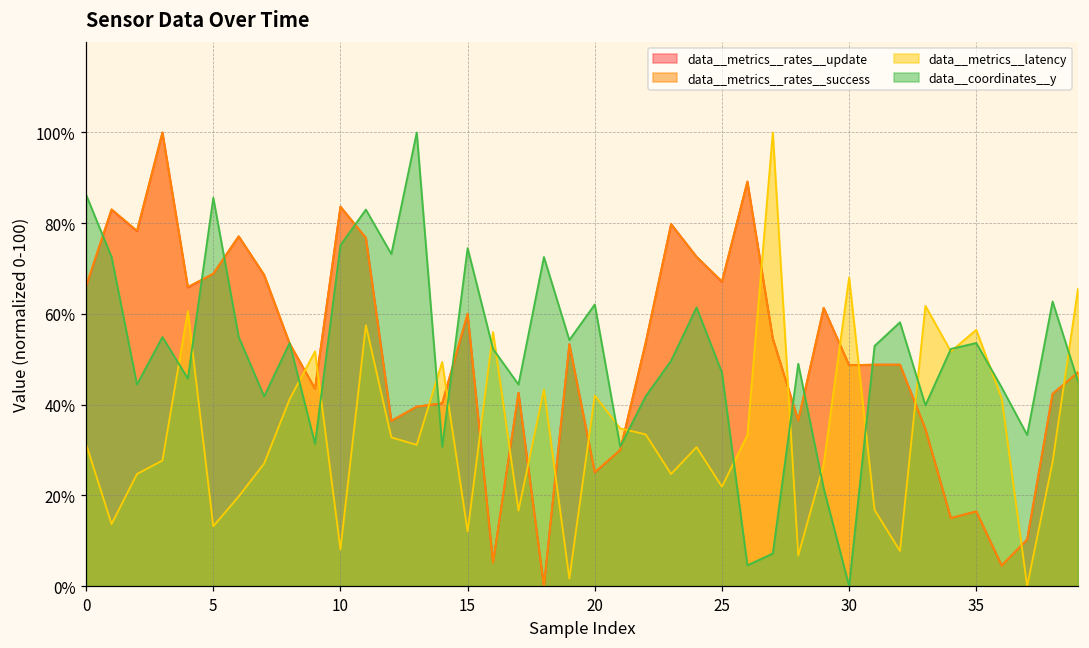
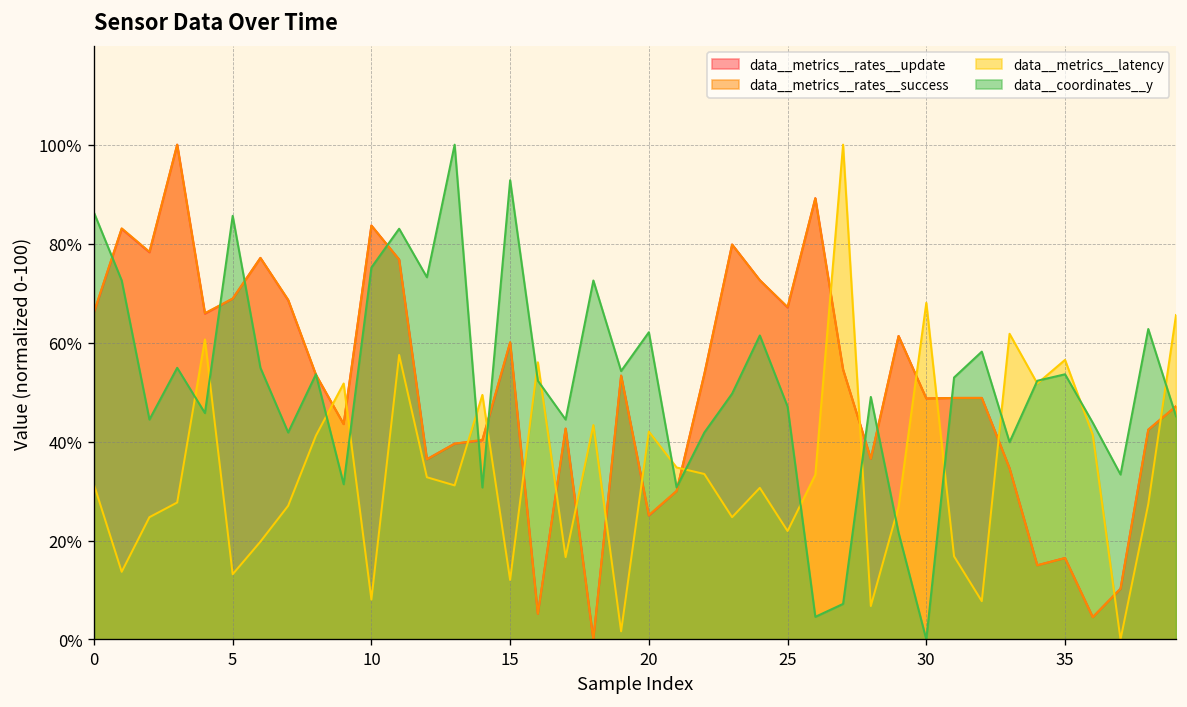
data__coordinates__y, 15: 75% -> 93%
